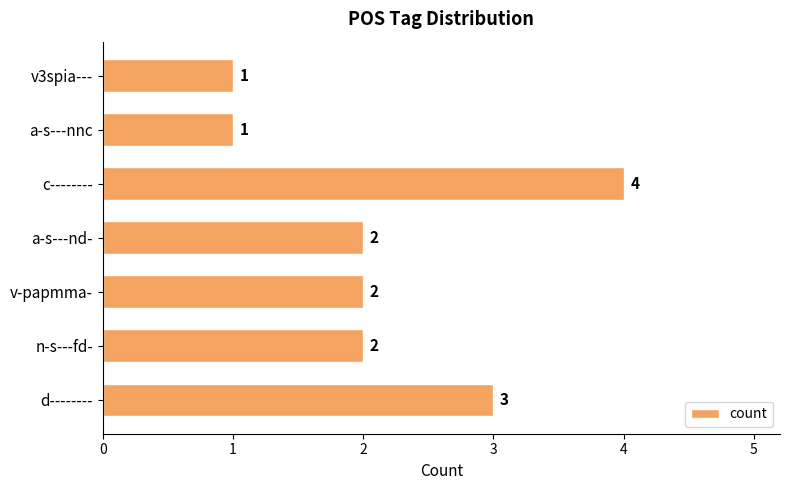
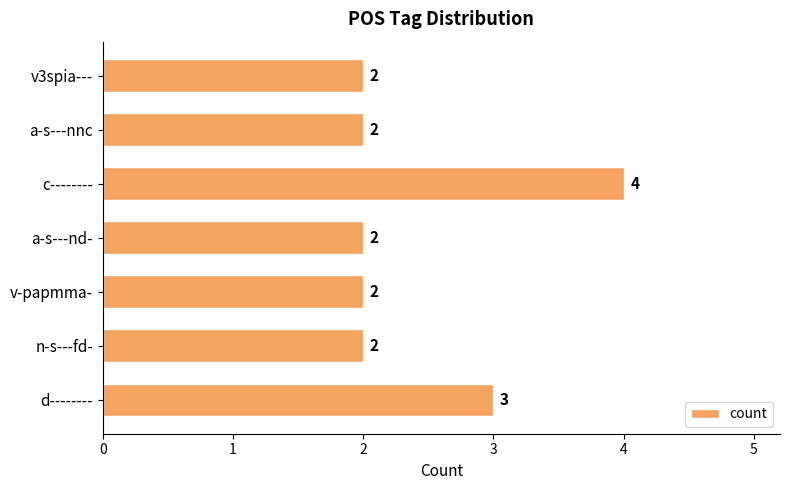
v3spia---: 1 -> 2
a-s---nnc: 1 -> 2
